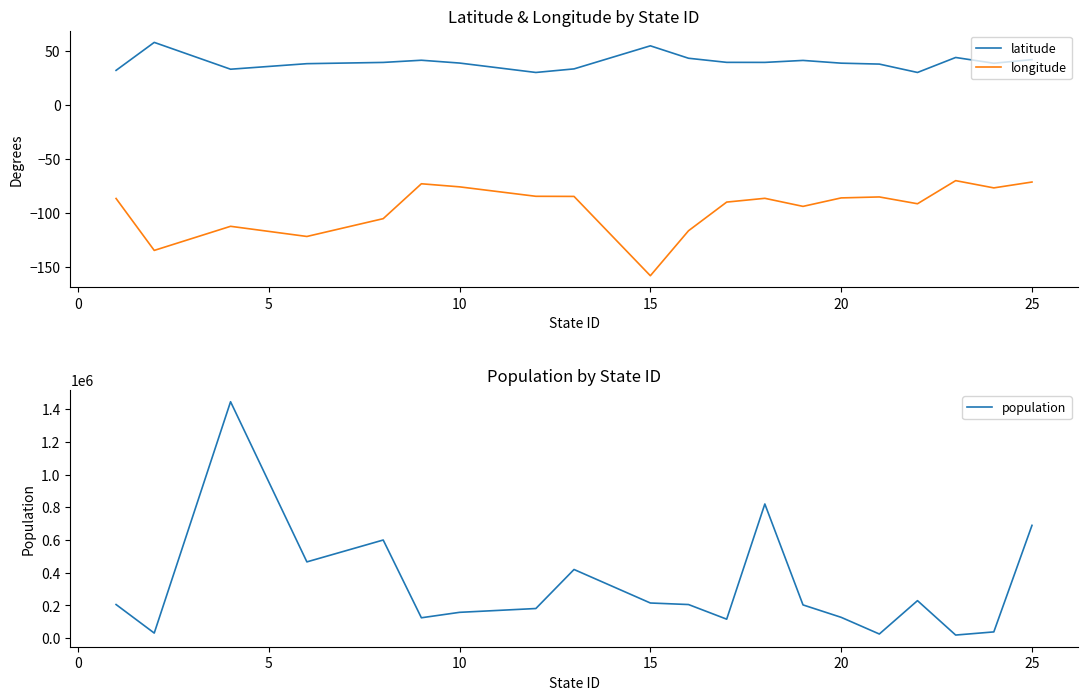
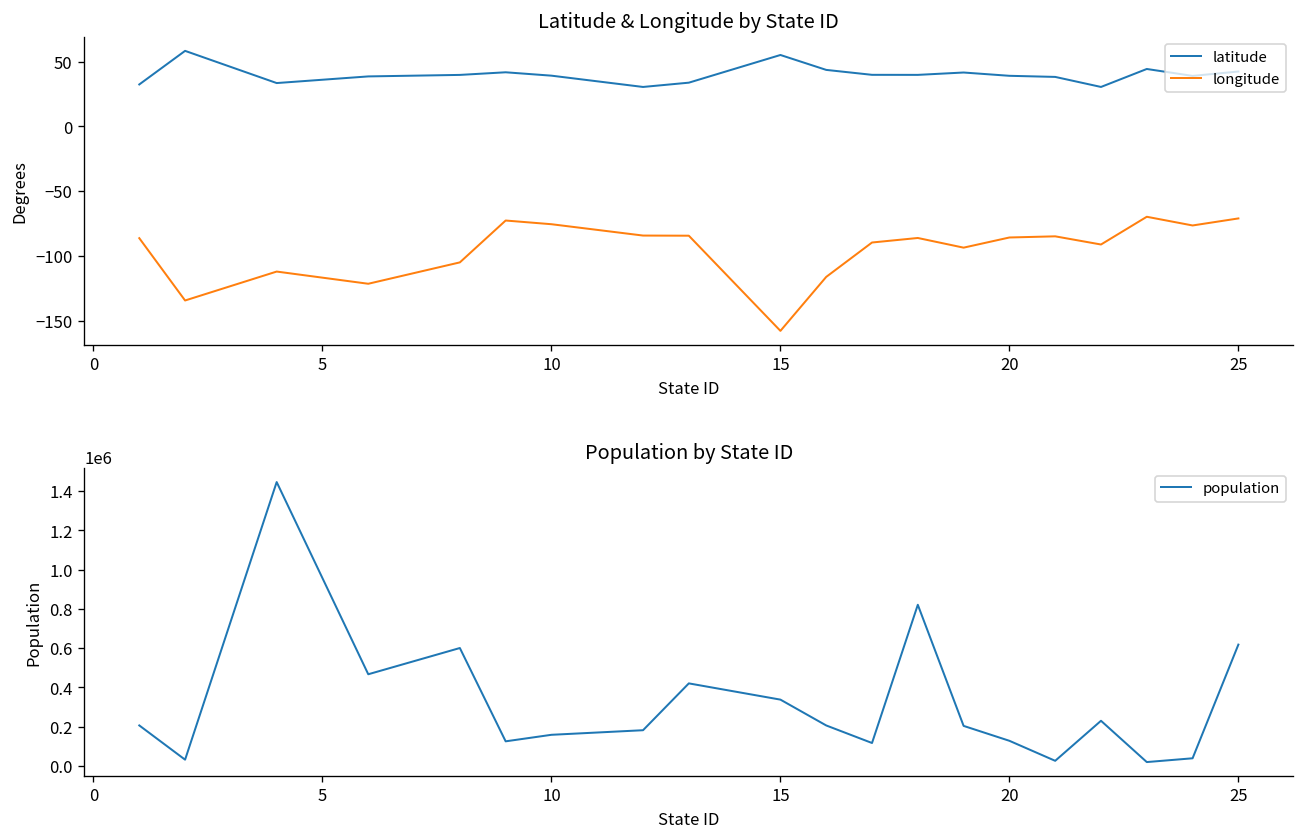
Population by State ID, 15: 220000 -> 340000
Population by State ID, 25: 690000 -> 620000
